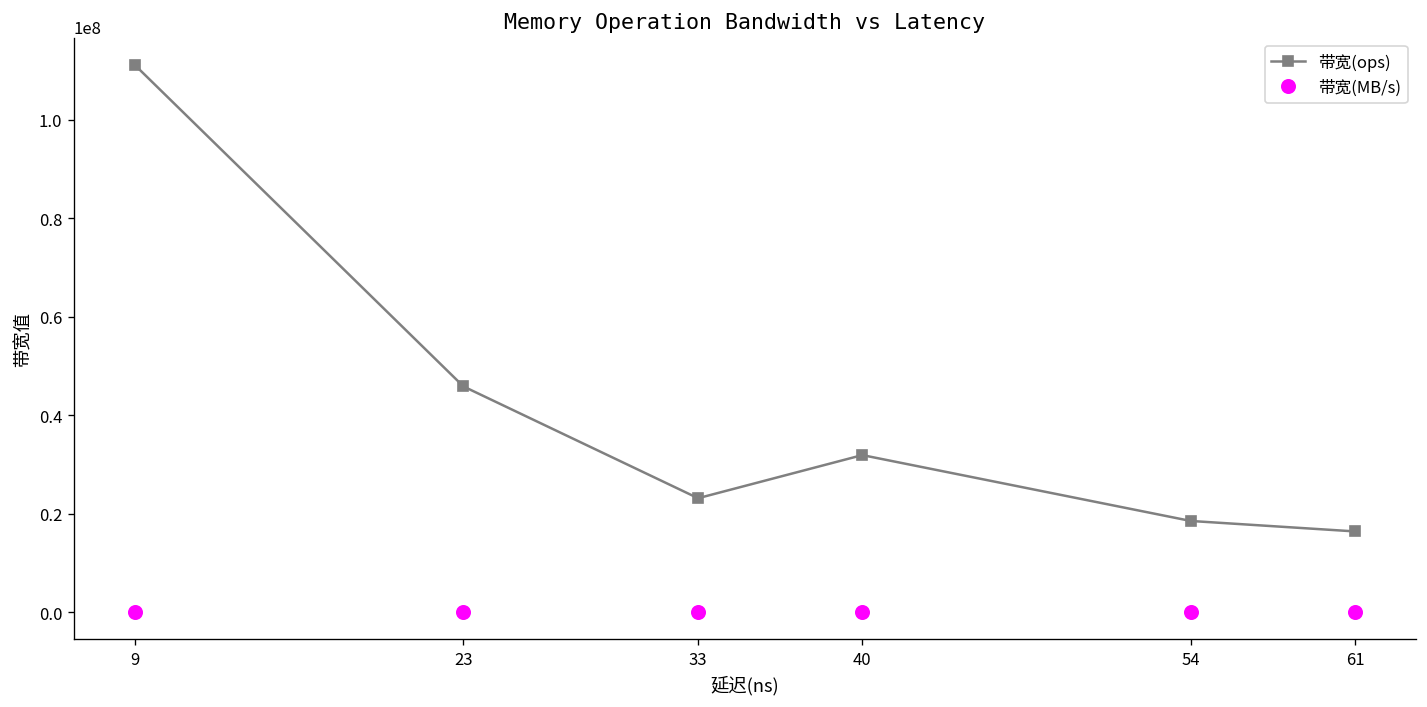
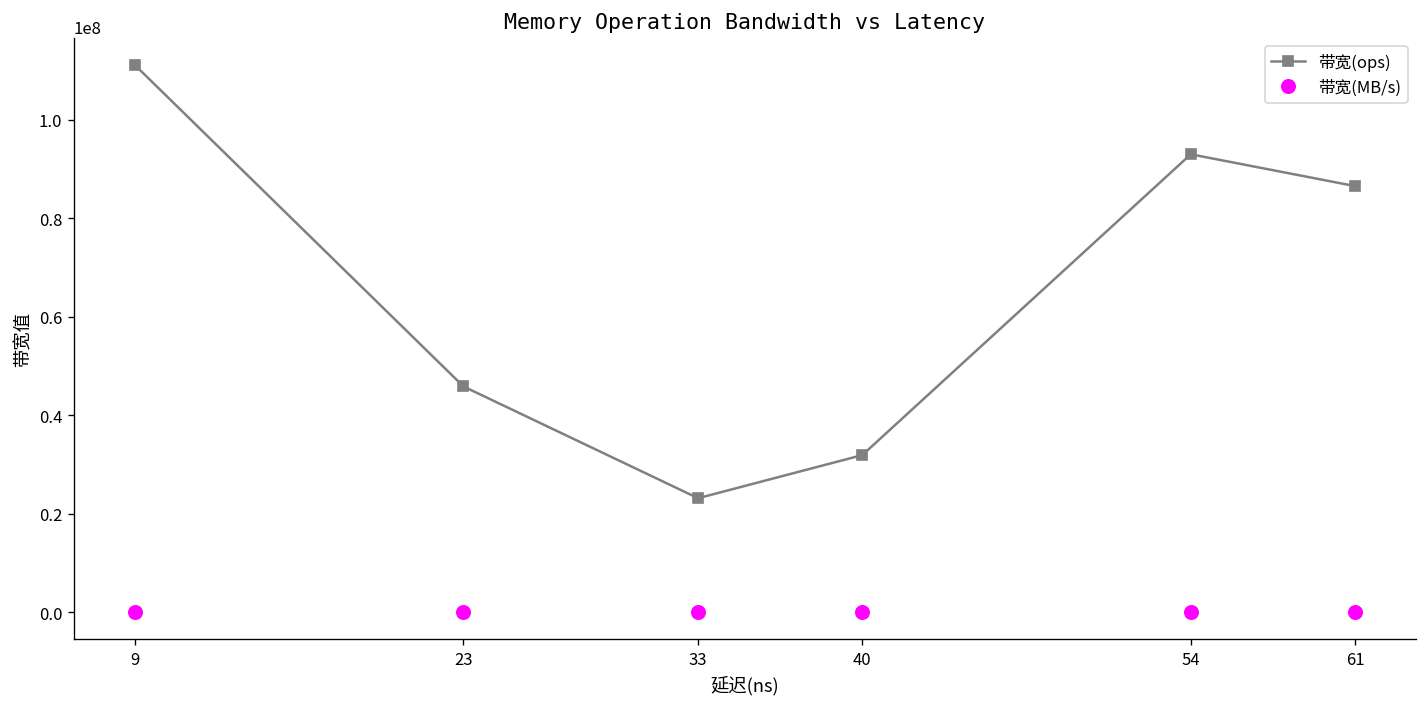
带宽(ops), 54: 19000000 -> 93000000
带宽(ops), 61: 16000000 -> 87000000
